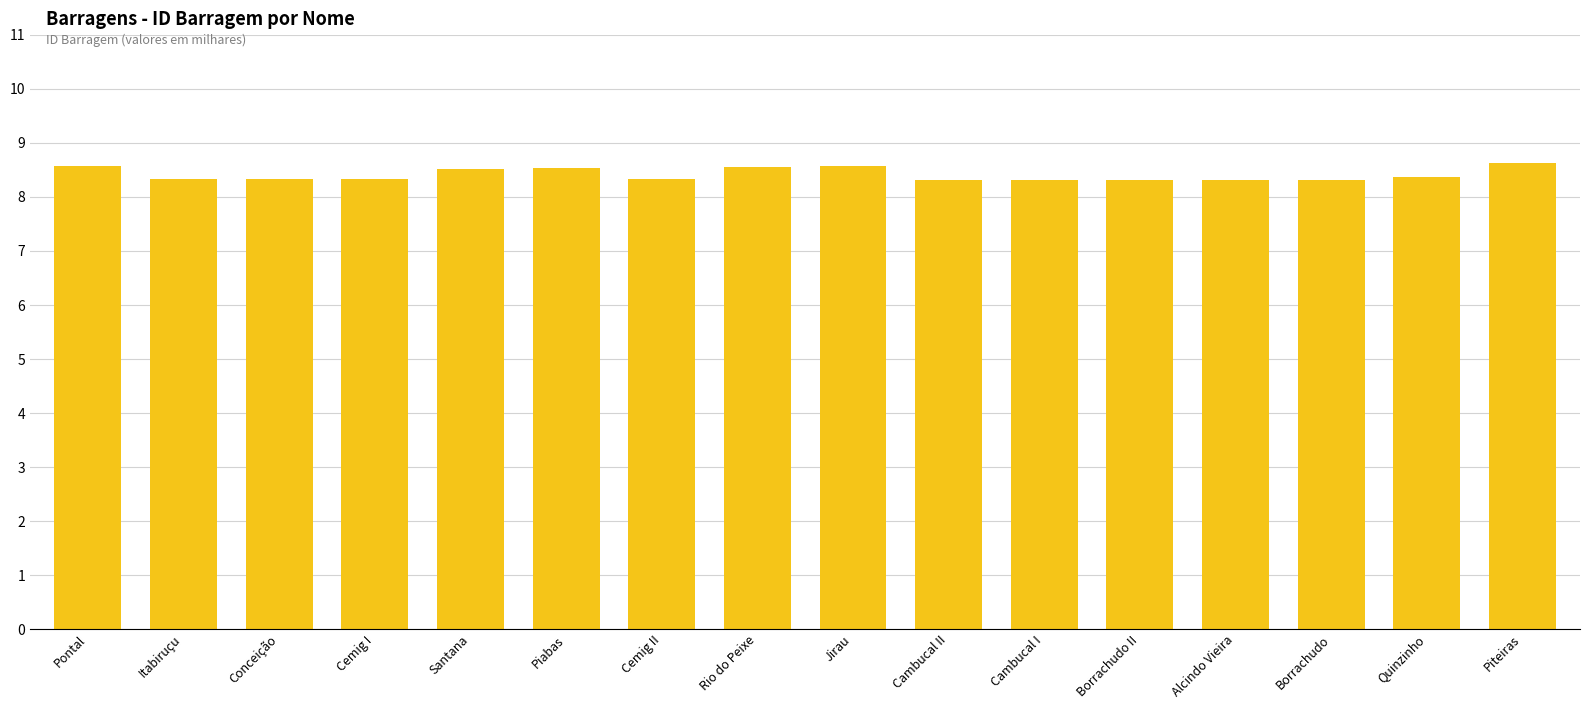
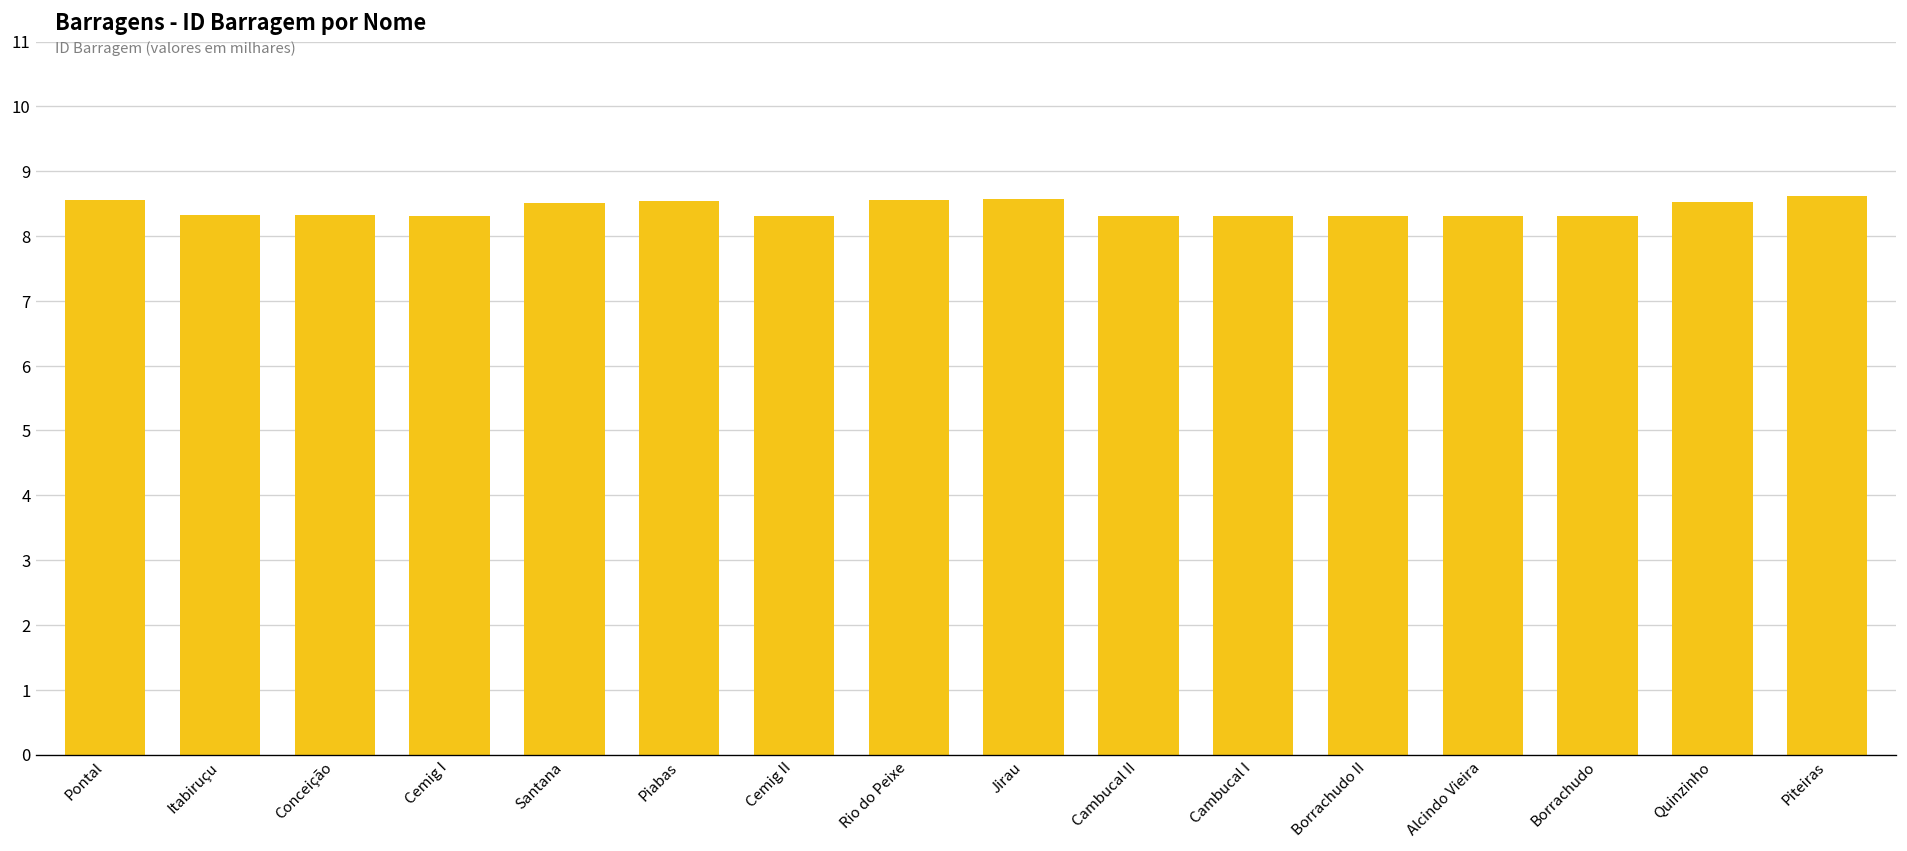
Quinzinho: 8.4 -> 8.5
